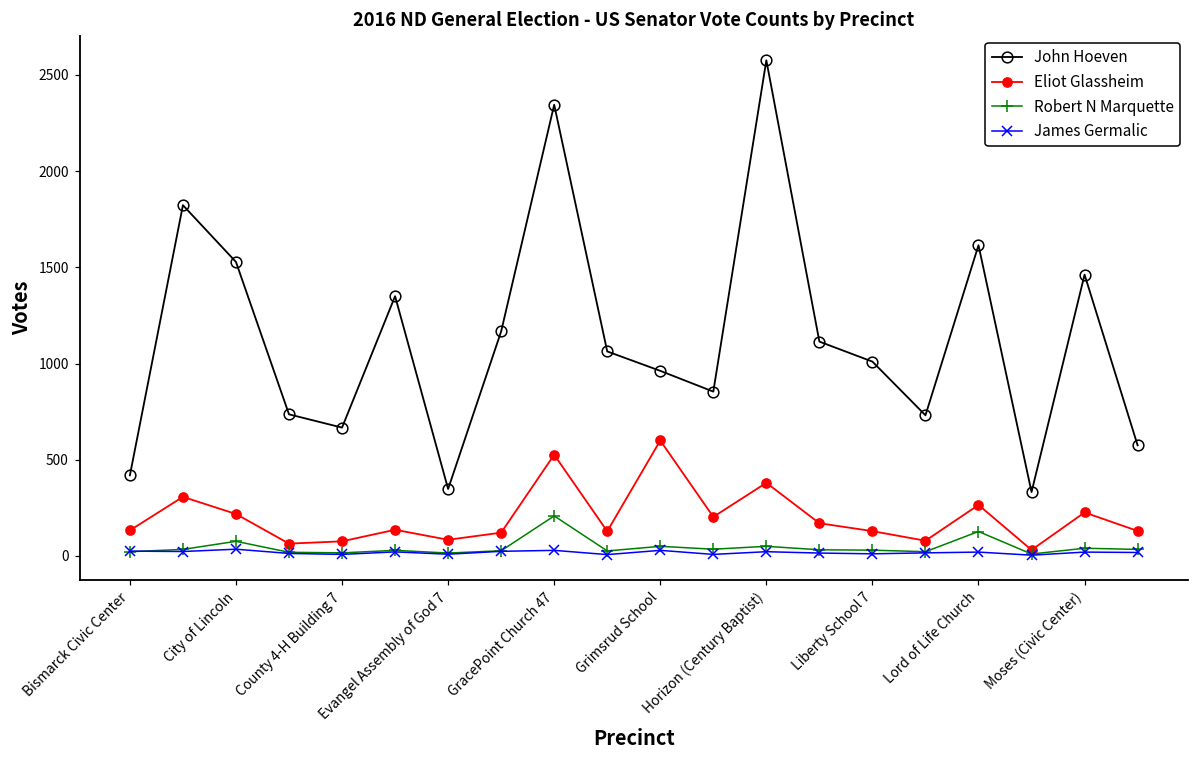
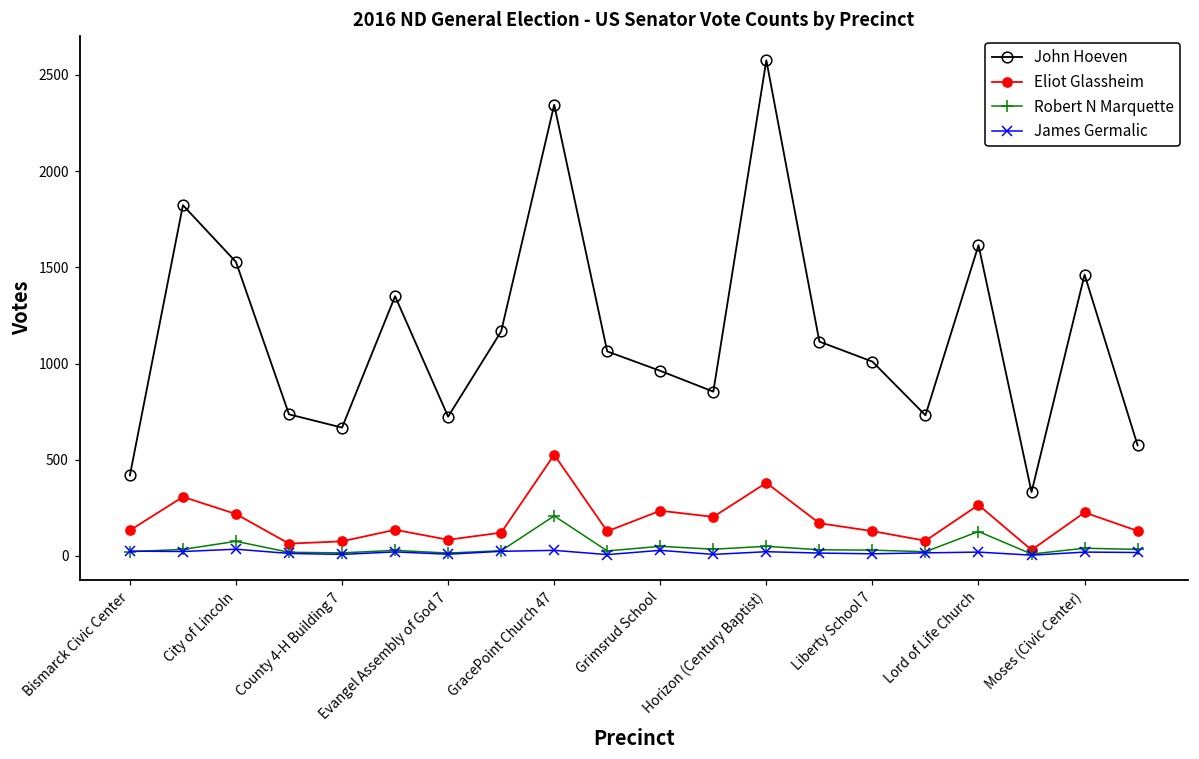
John Hoeven, Evangel Assembly of God 7: 350 -> 720
Eliot Glassheim, Grimsrud School: 600 -> 240
